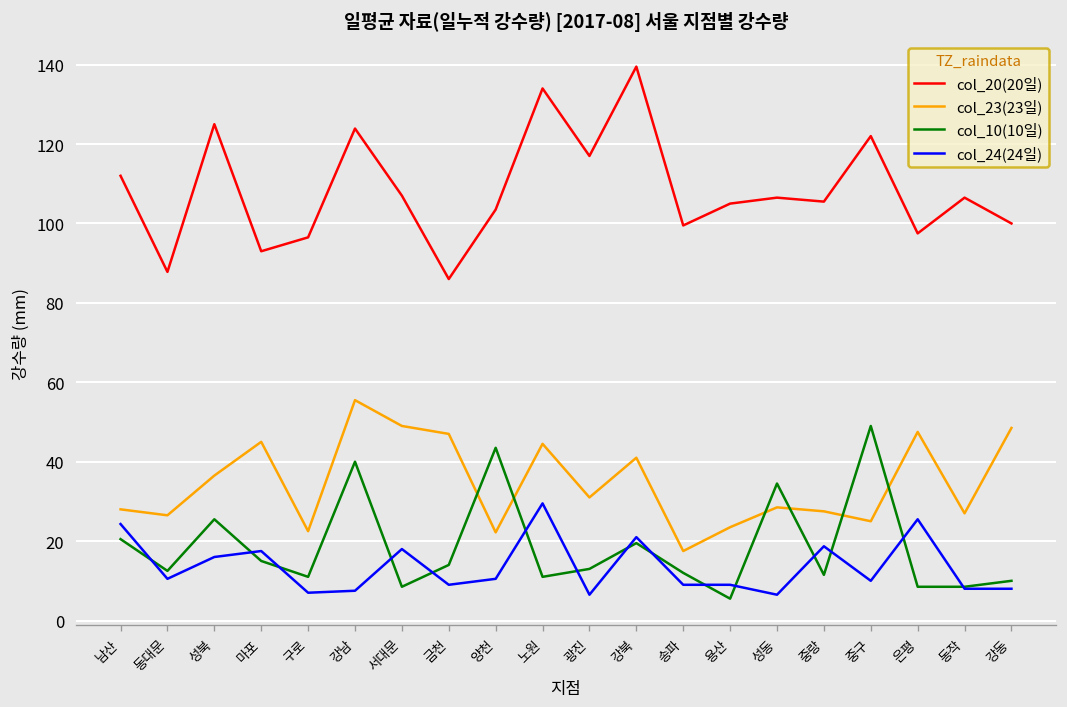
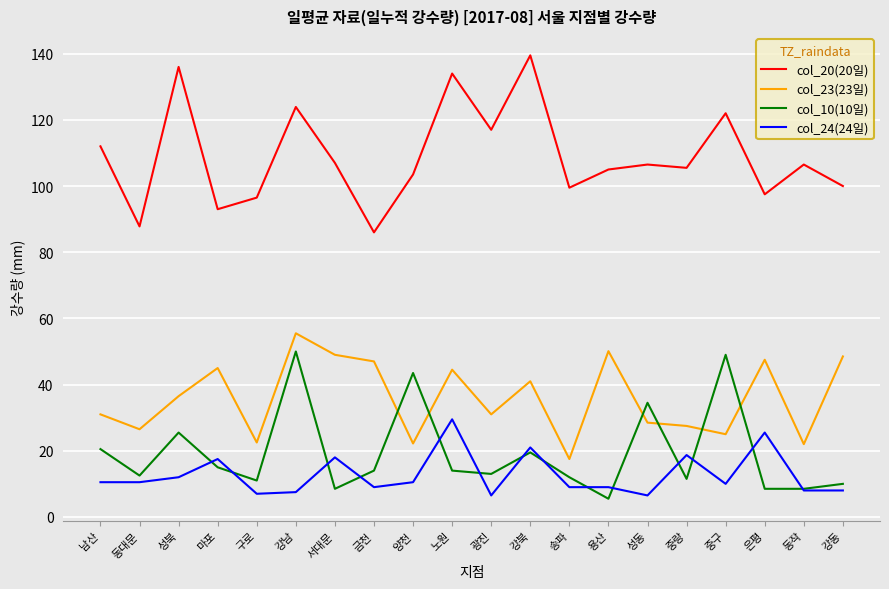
col_23(23일), 남산: 28 -> 31
col_24(24일), 남산: 24 -> 11
col_20(20일), 성북: 125 -> 136
col_24(24일), 성북: 16 -> 12
col_10(10일), 강남: 40 -> 50
col_10(10일), 노원: 11 -> 14
col_23(23일), 용산: 24 -> 50
col_23(23일), 동작: 27 -> 22
